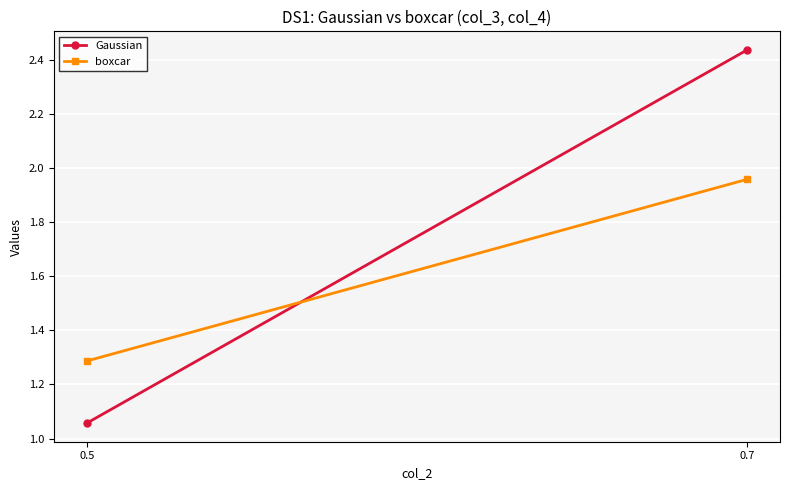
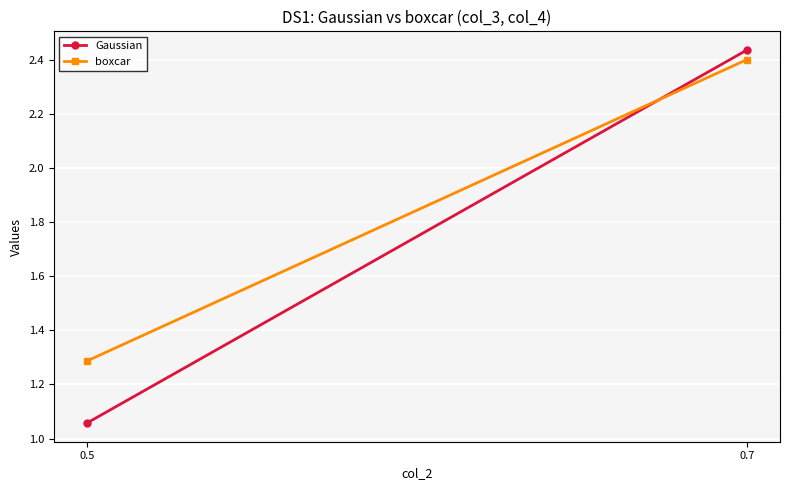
boxcar, 0.7: 1.96 -> 2.40
